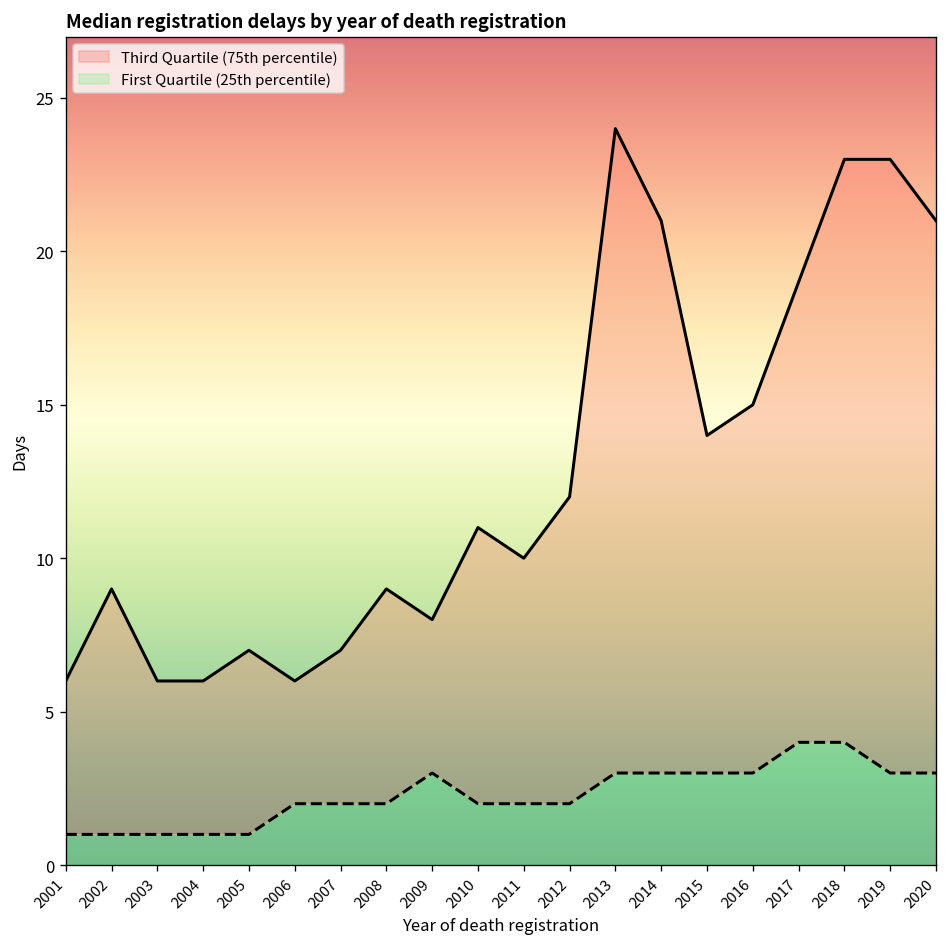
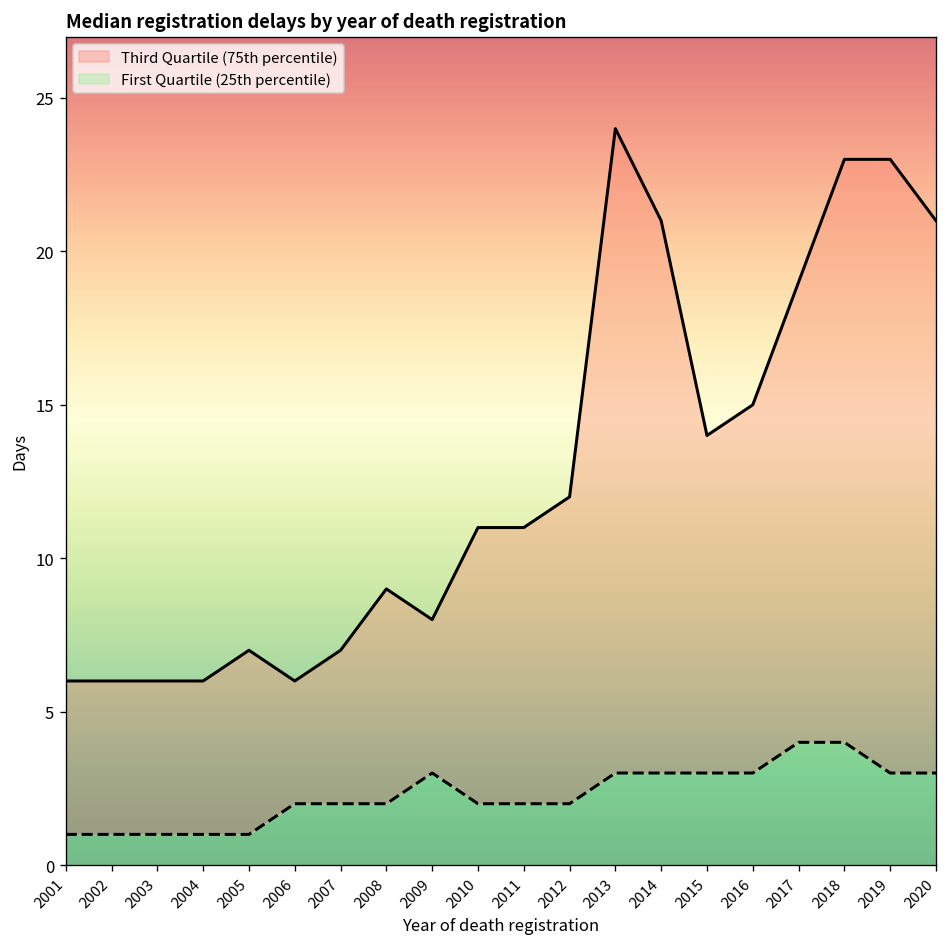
Third Quartile (75th percentile), 2002: 9 -> 6
Third Quartile (75th percentile), 2011: 10 -> 11
